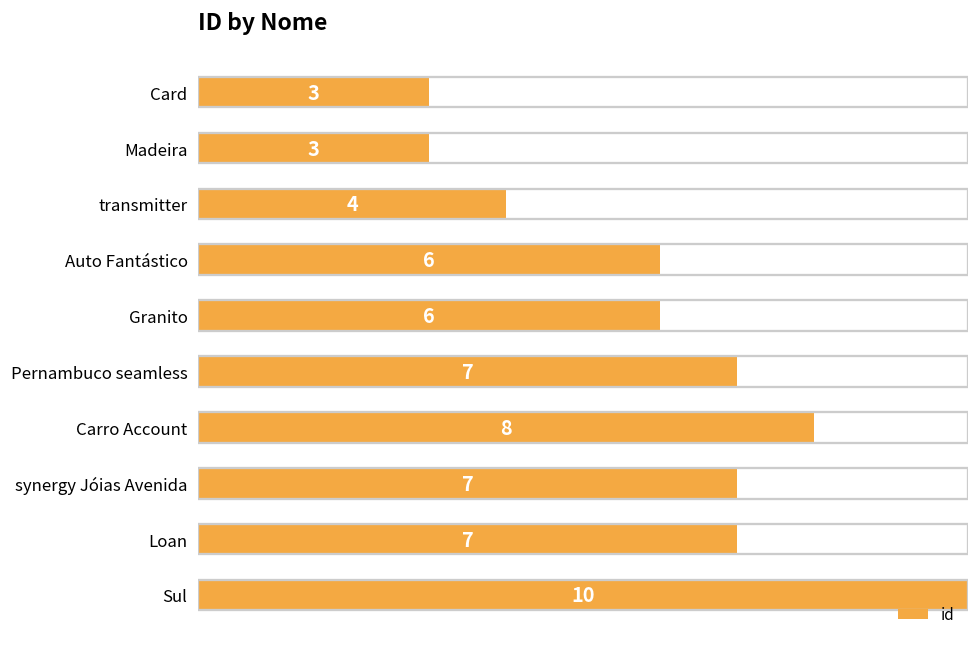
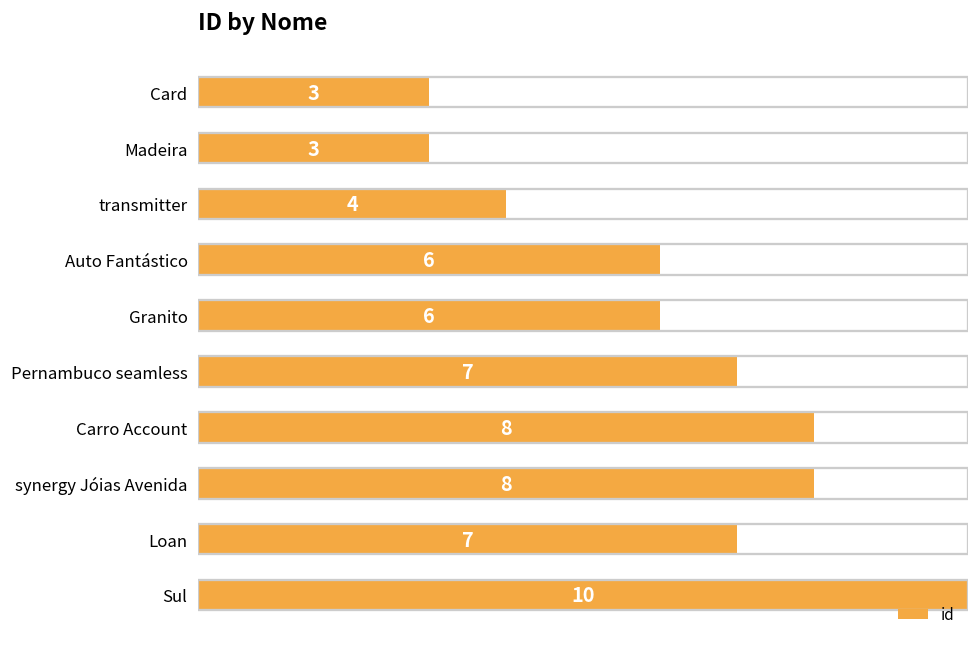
synergy Jóias Avenida: 7 -> 8
